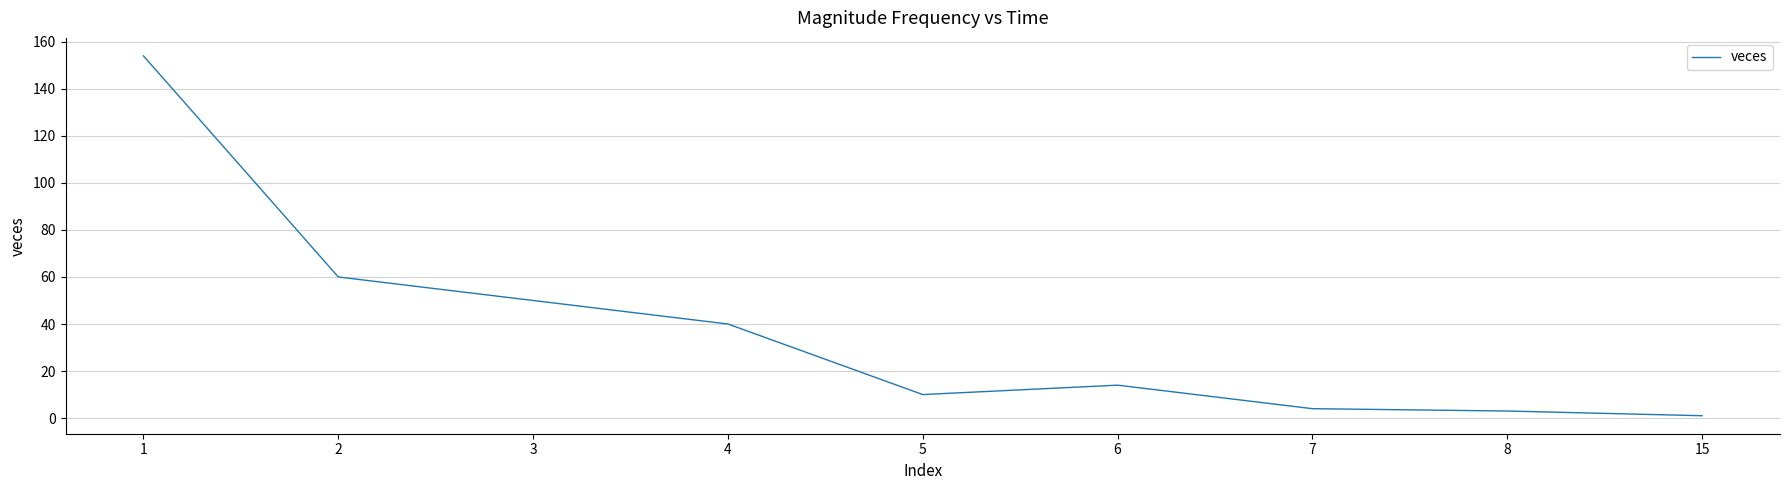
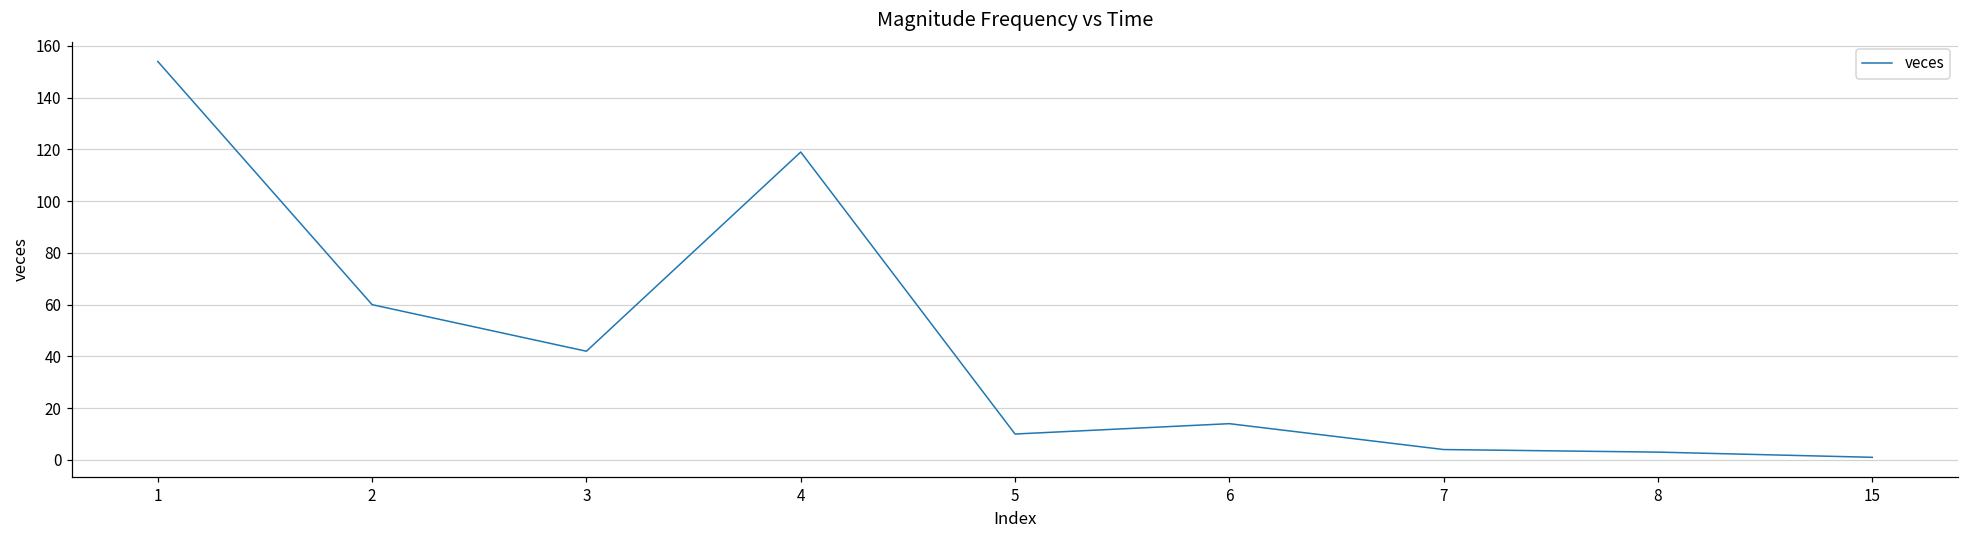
3: 50 -> 42
4: 40 -> 119
